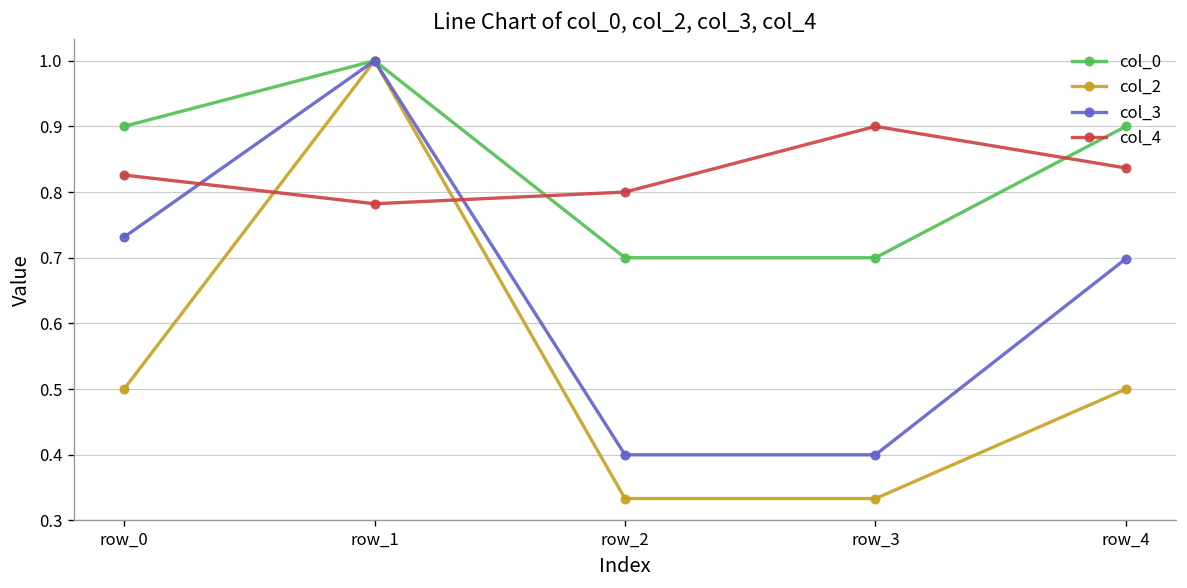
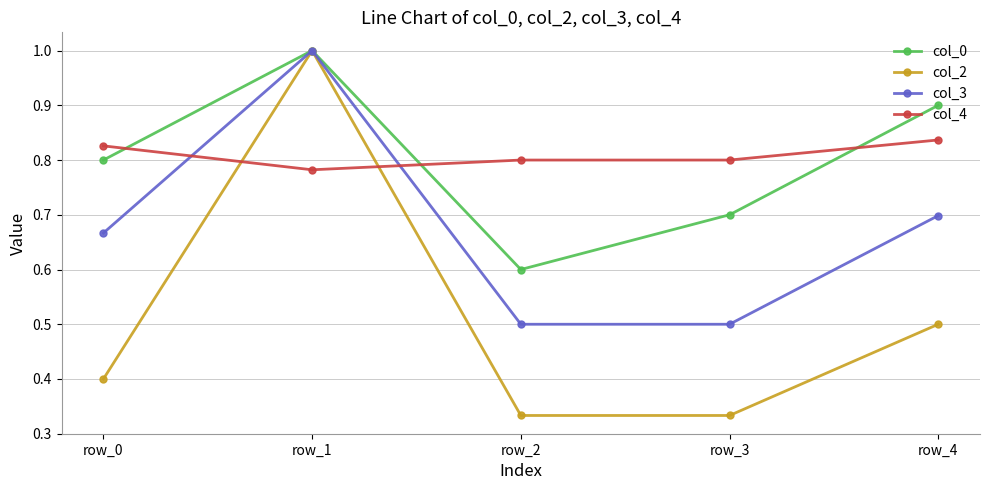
col_0, row_0: 0.9 -> 0.8
col_2, row_0: 0.5 -> 0.4
col_3, row_0: 0.73 -> 0.67
col_0, row_2: 0.7 -> 0.6
col_3, row_2: 0.4 -> 0.5
col_3, row_3: 0.4 -> 0.5
col_4, row_3: 0.9 -> 0.8
